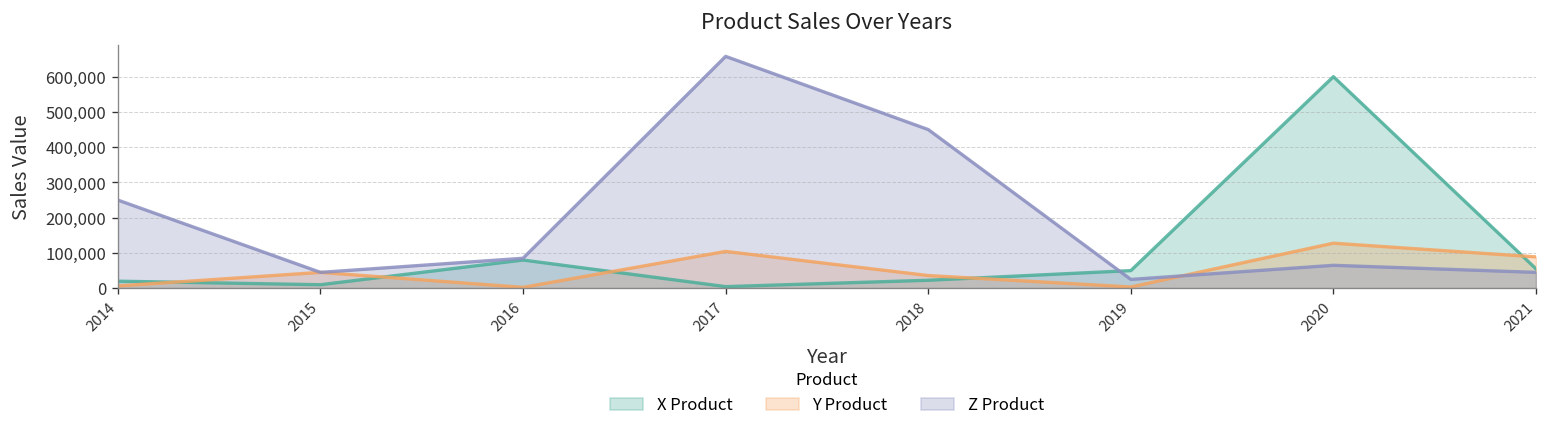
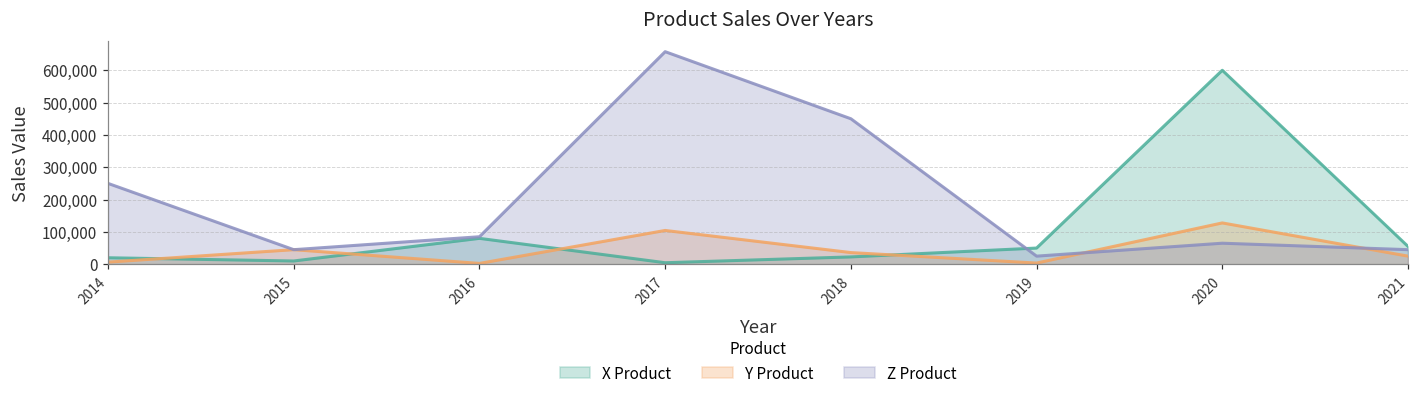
Y Product, 2021: 90,000 -> 30,000
